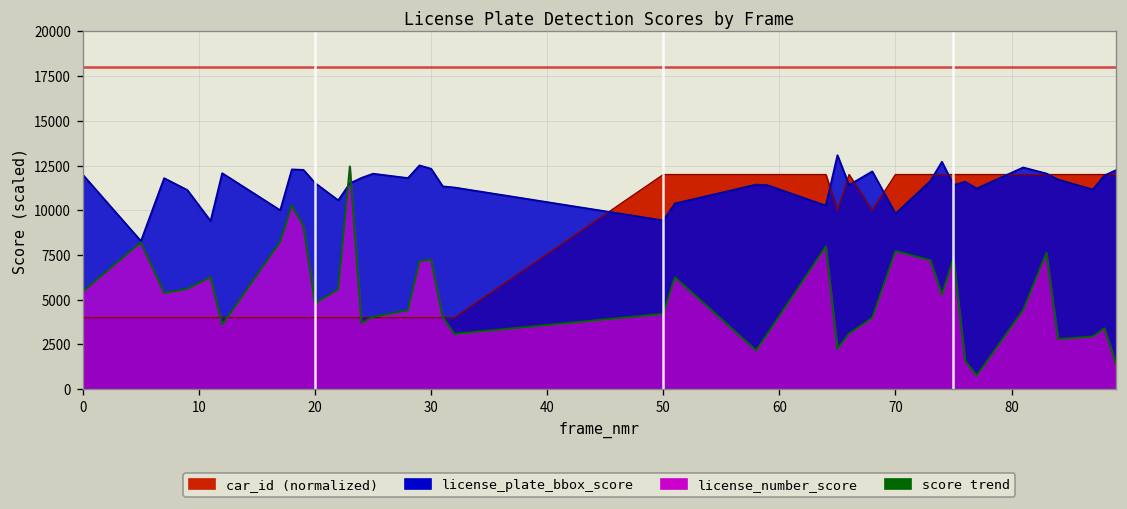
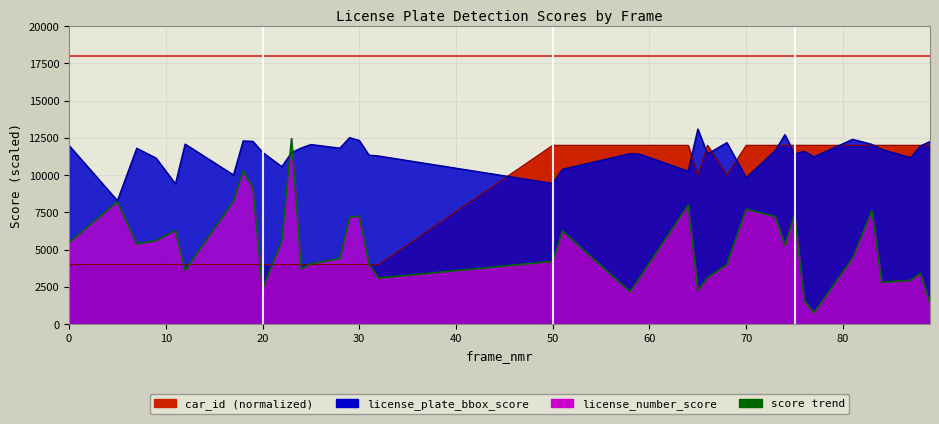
license_number_score, 20: 4800 -> 2400
